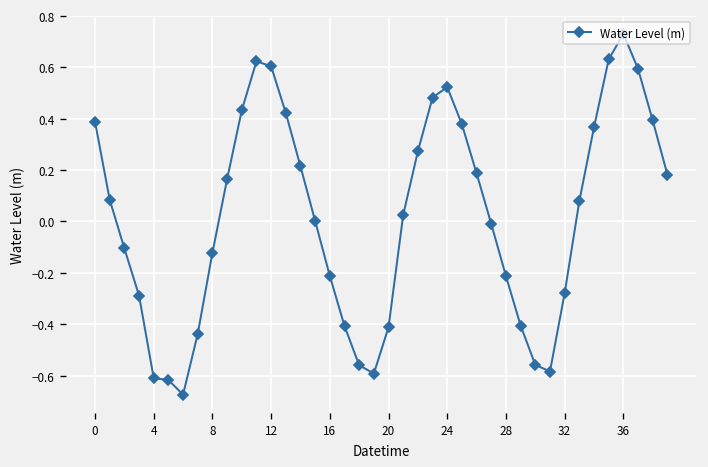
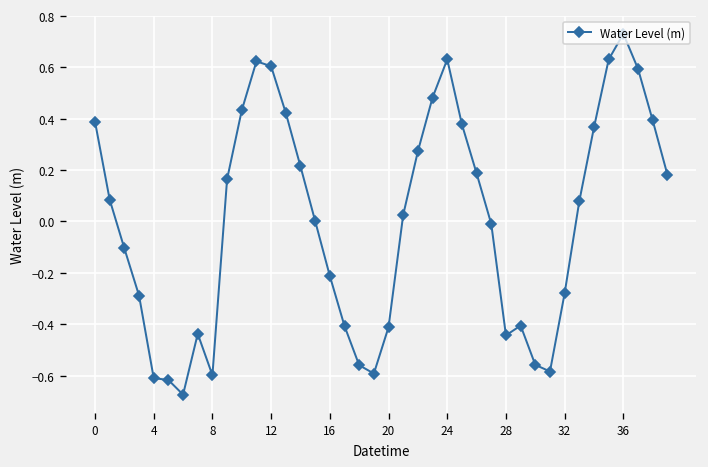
8: -0.12 -> -0.60
24: 0.52 -> 0.63
28: -0.21 -> -0.44
